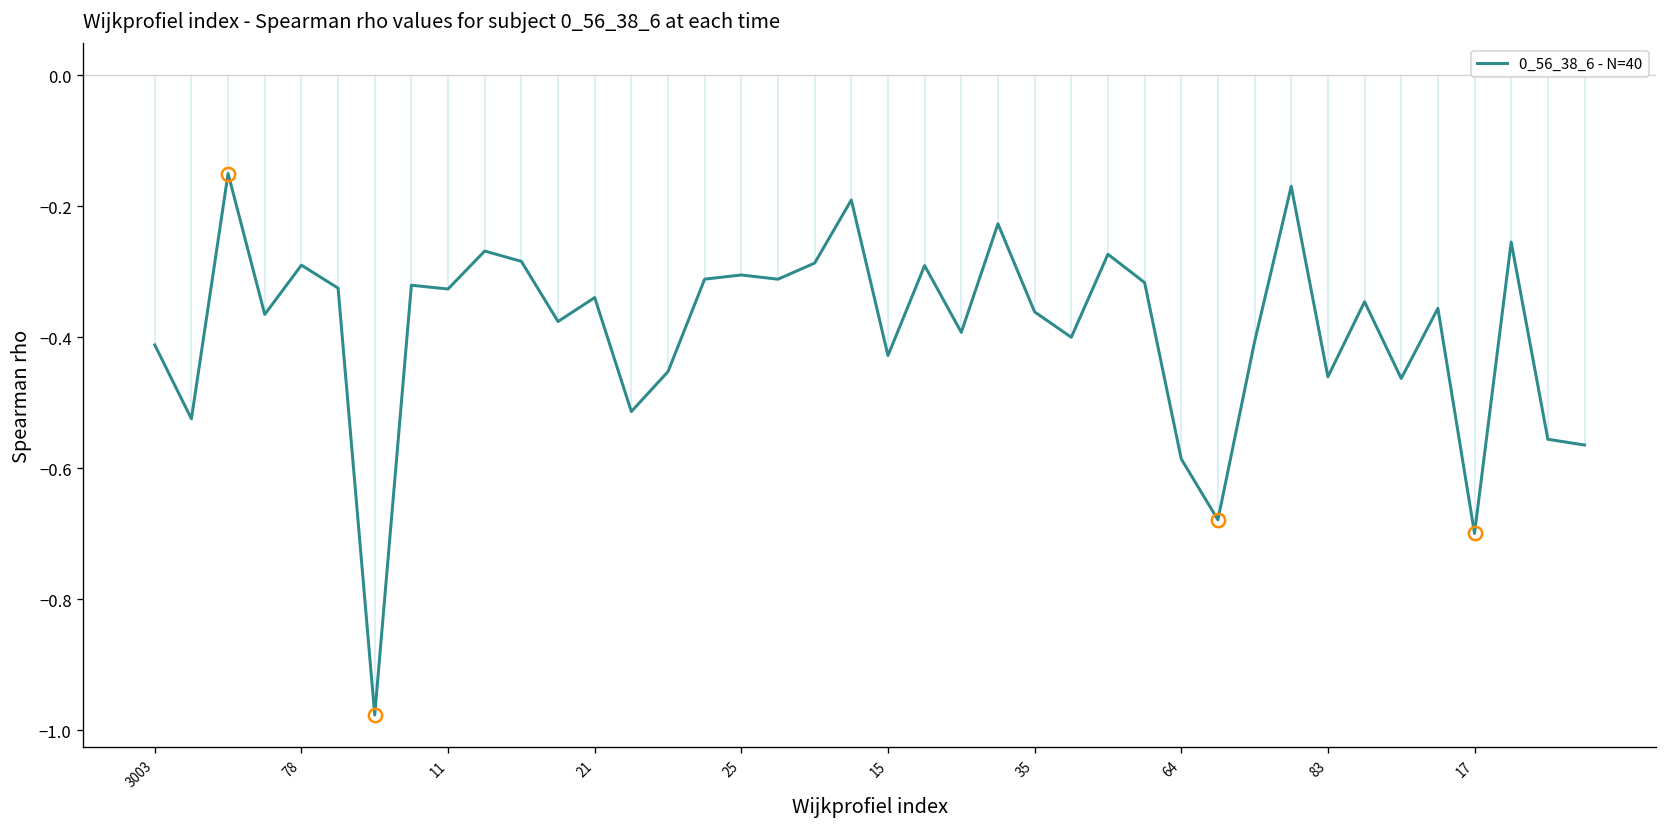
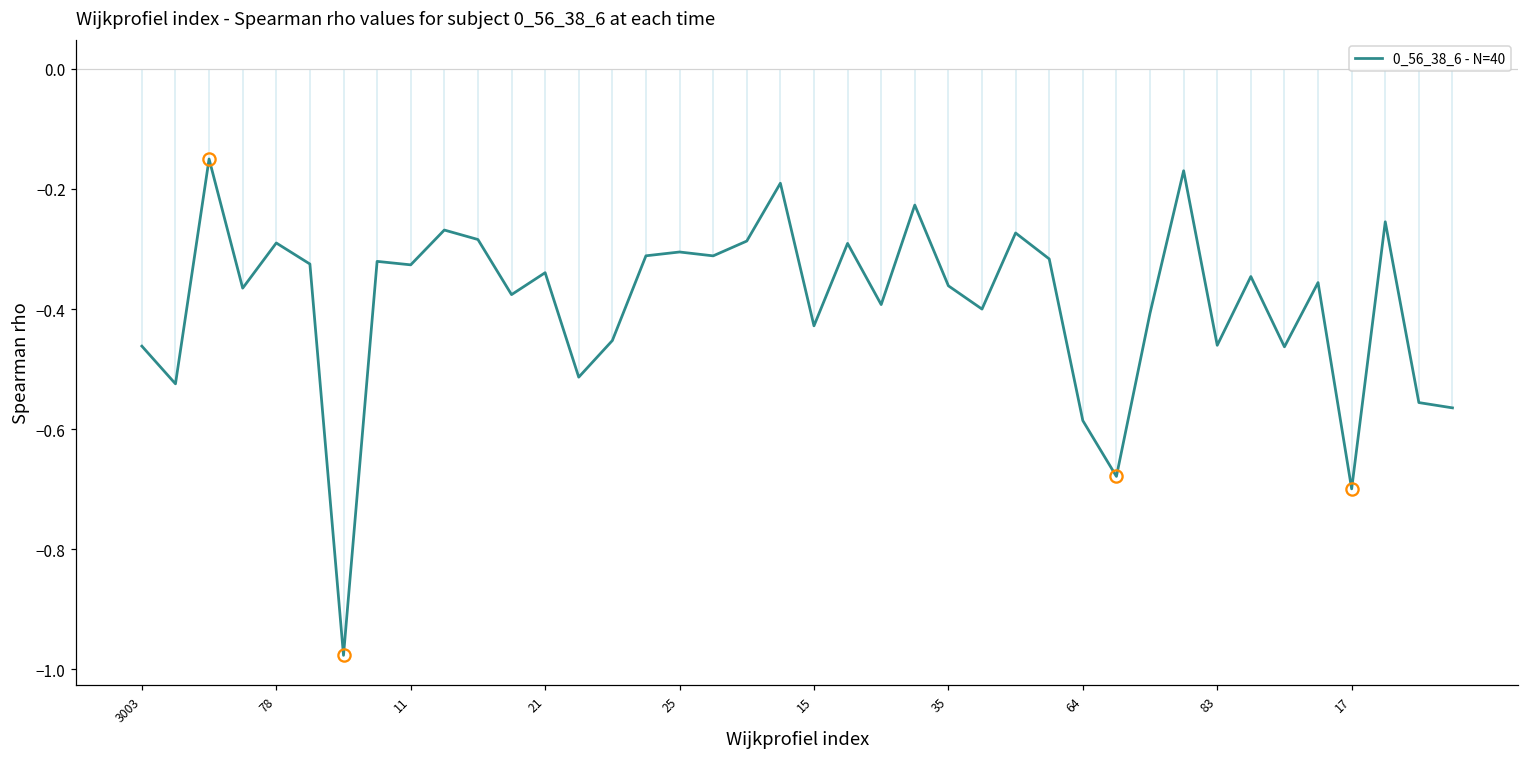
0_56_38_6 - N=40, 3003: -0.41 -> -0.46
